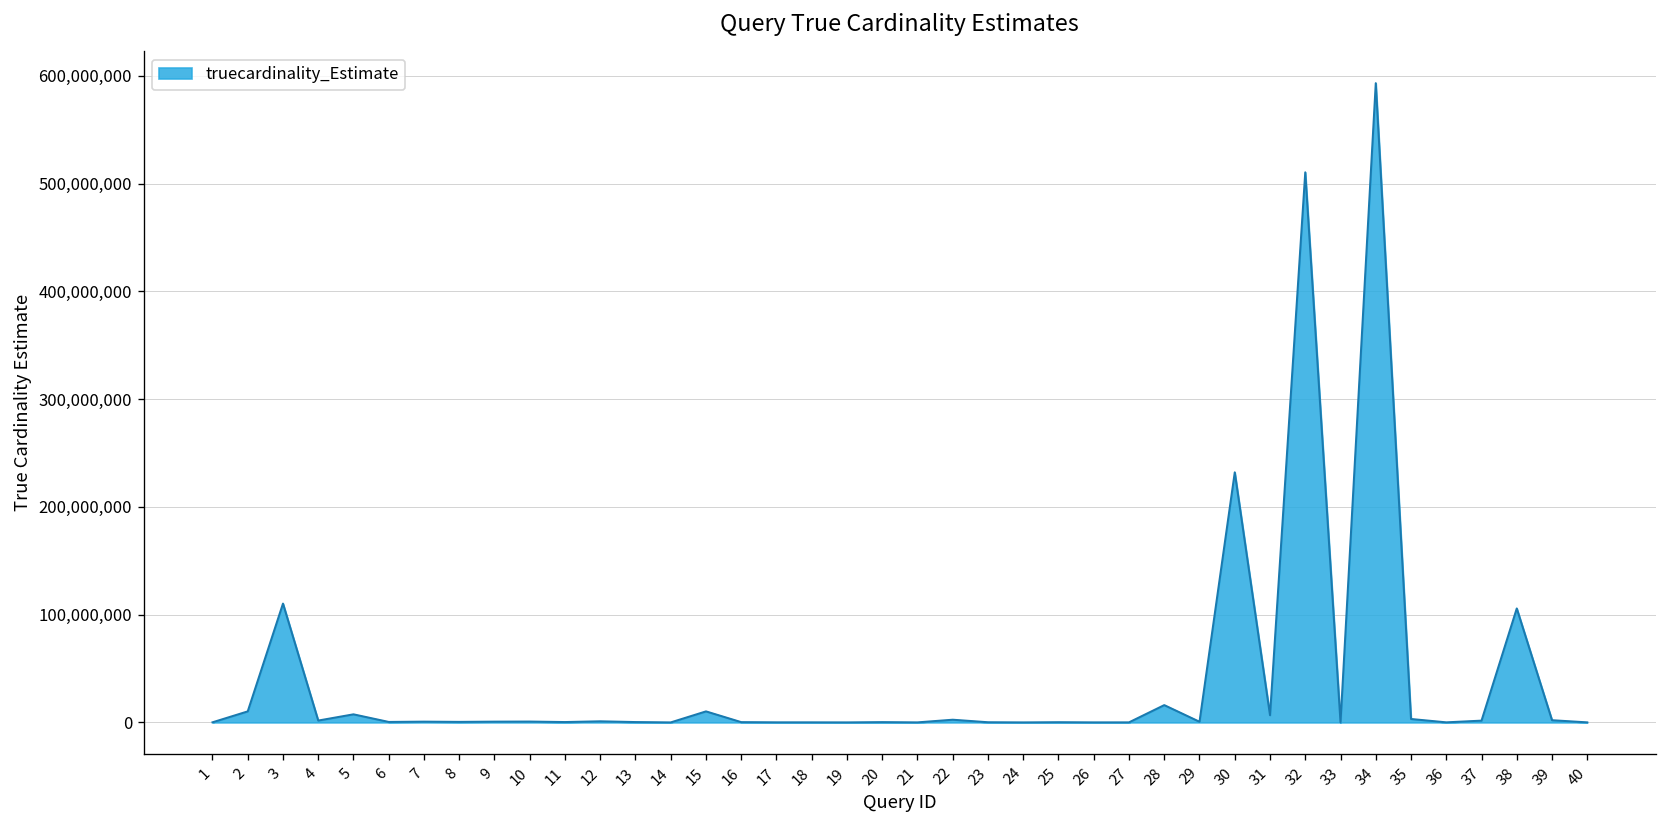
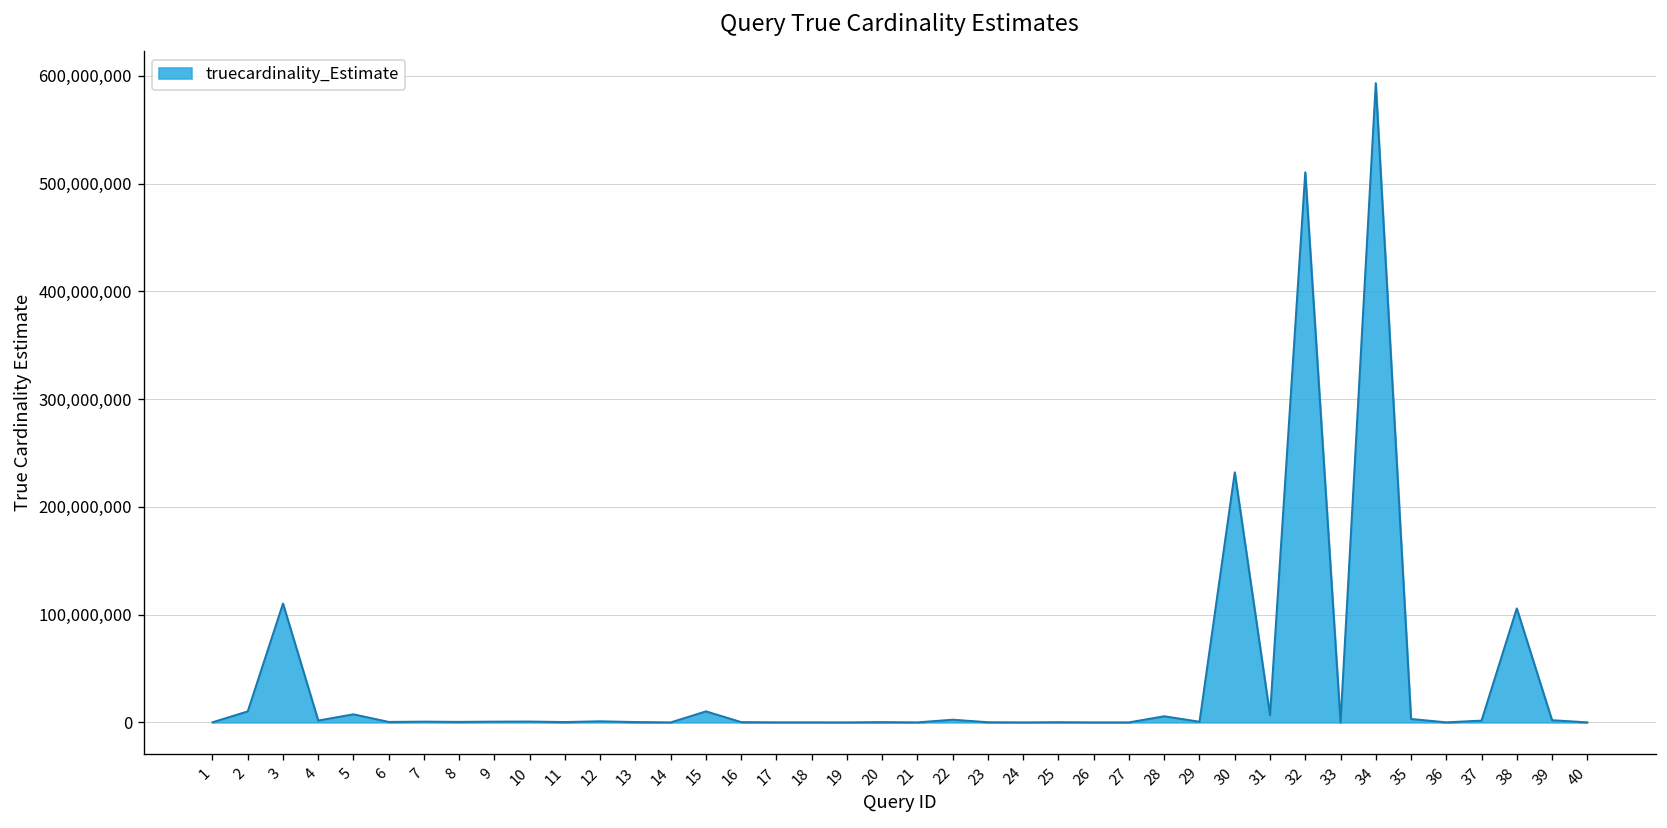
28: 20,000,000 -> 10,000,000
